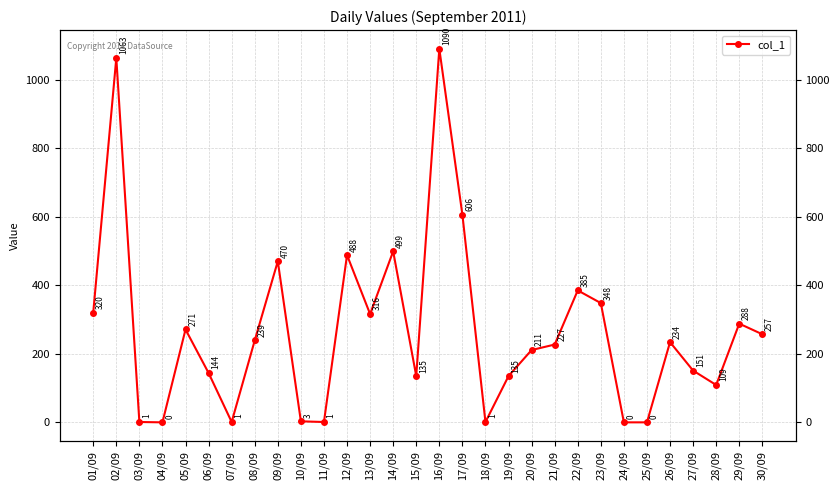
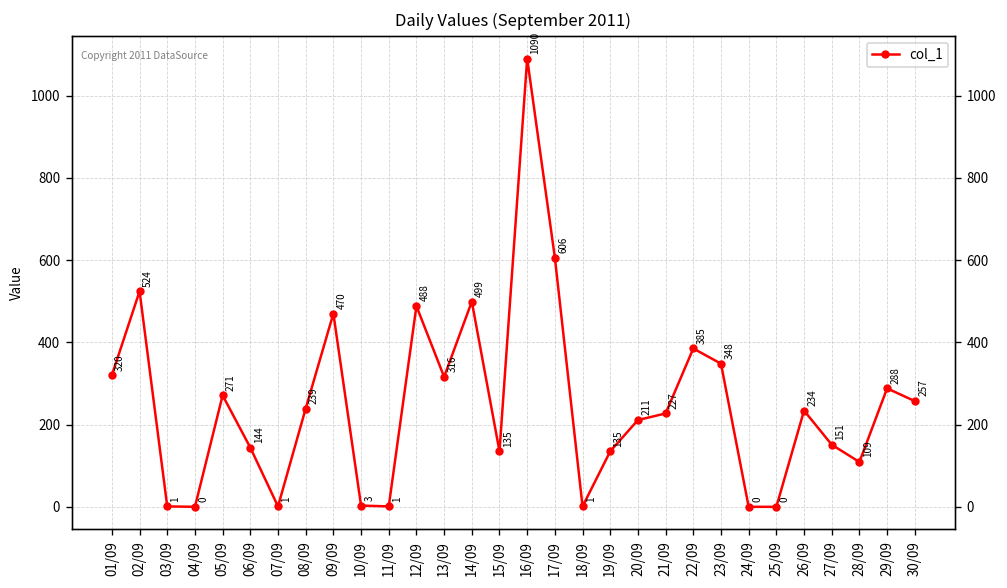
02/09: 1063 -> 524
